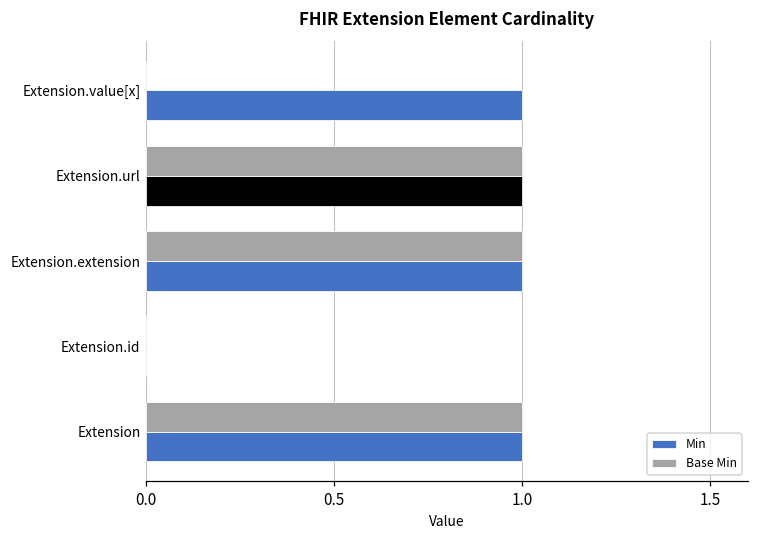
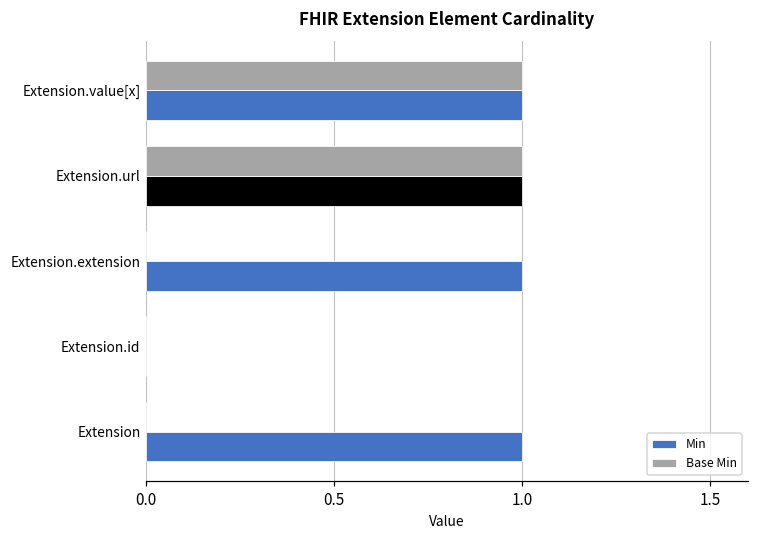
Base Min, Extension.value[x]: 0 -> 1
Base Min, Extension.extension: 1 -> 0
Base Min, Extension: 1 -> 0
